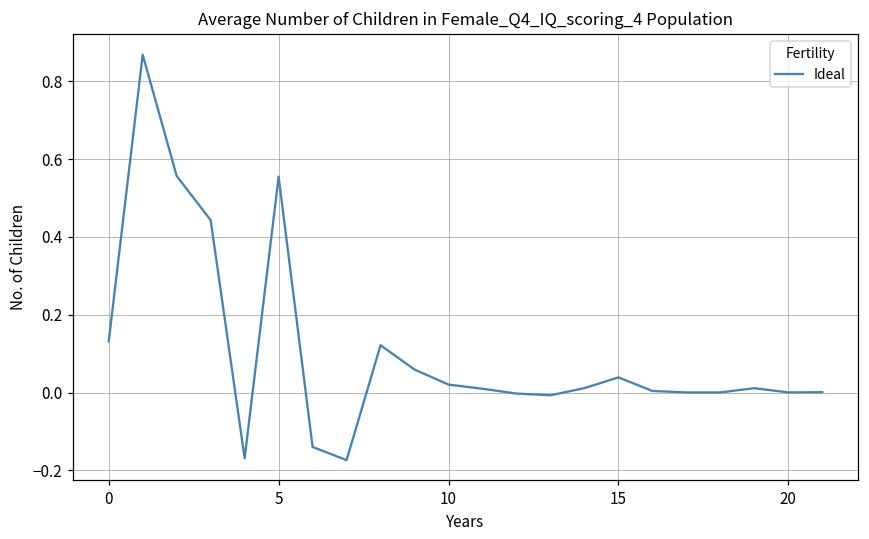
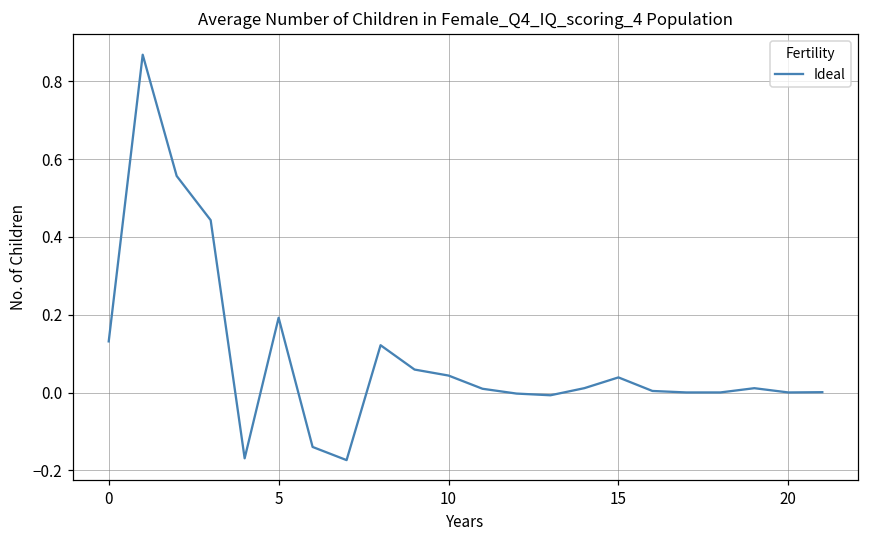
5: 0.56 -> 0.19
10: 0.02 -> 0.04
